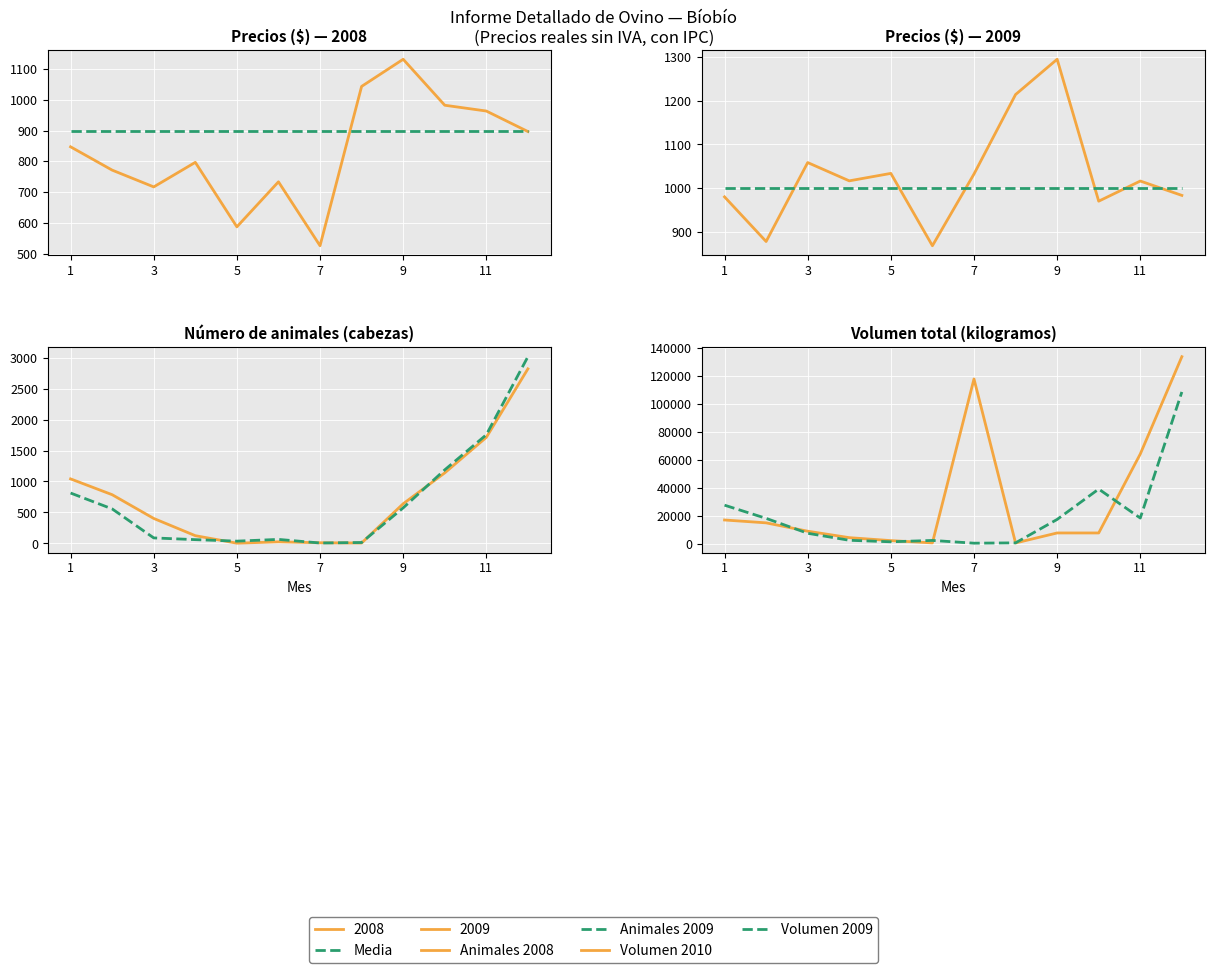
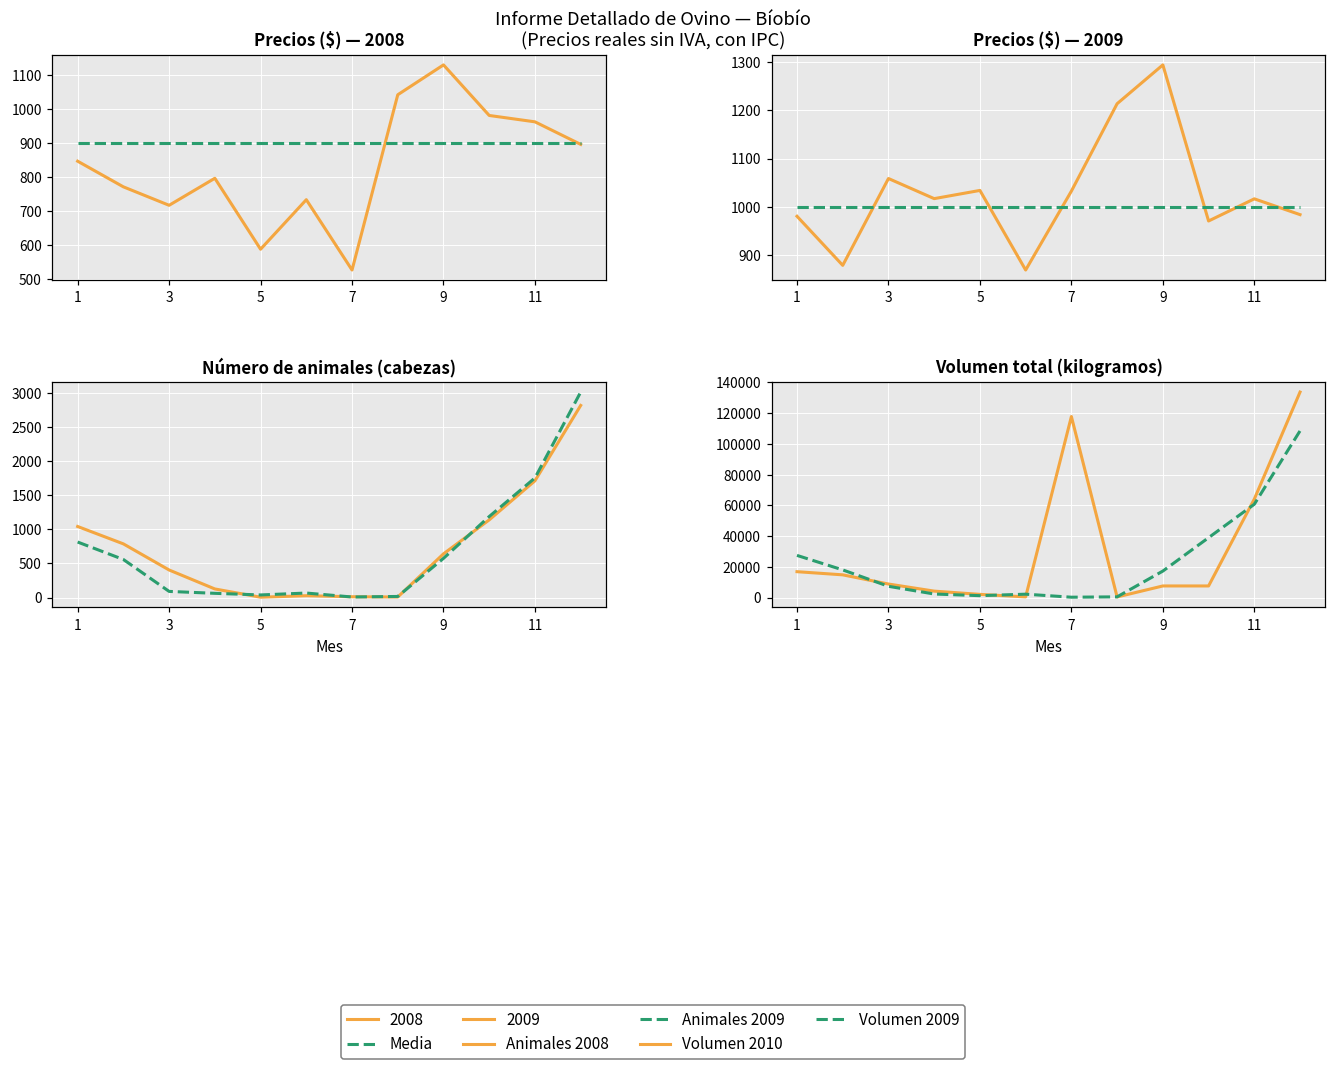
Volumen total (kilogramos), Volumen 2009, 11: 18000 -> 61000
